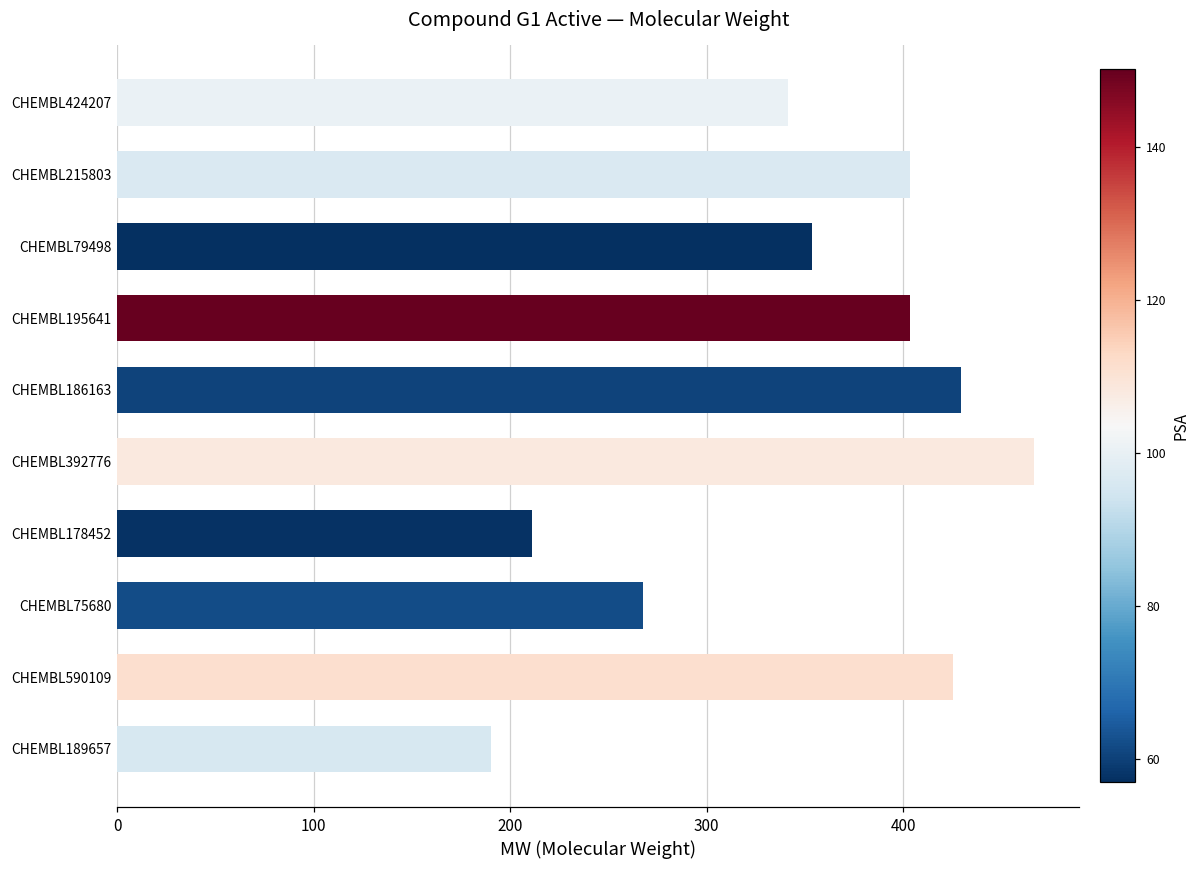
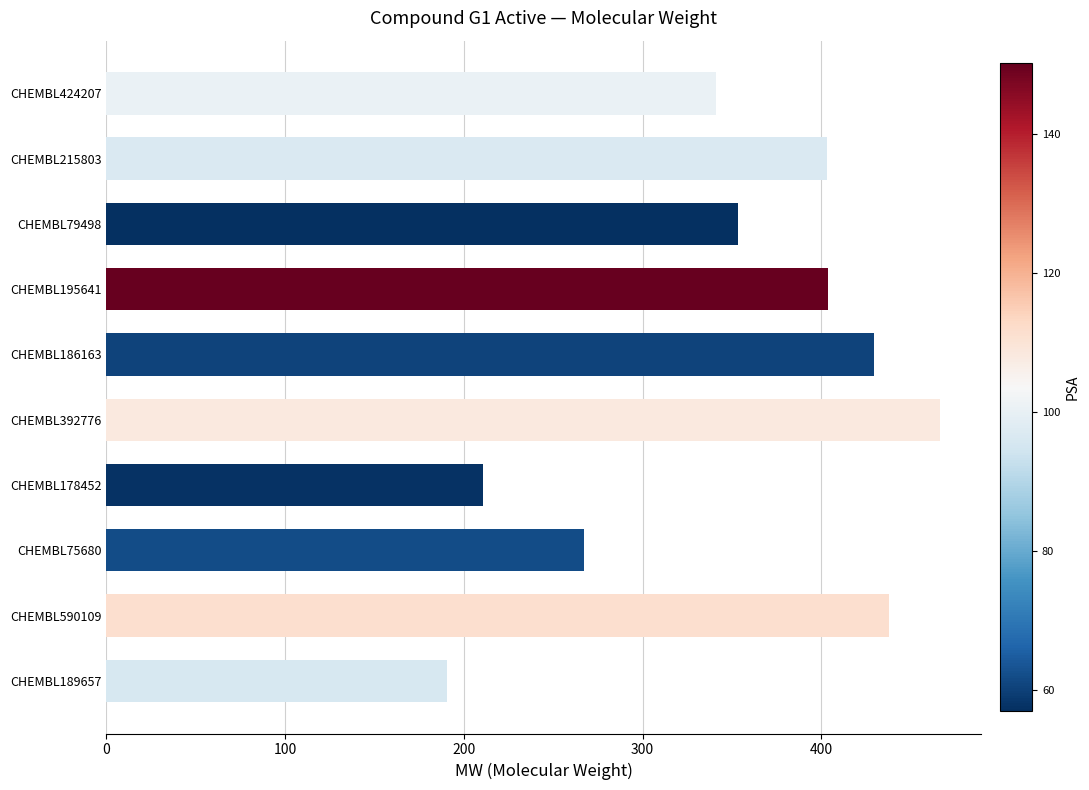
CHEMBL590109: 426 -> 438
